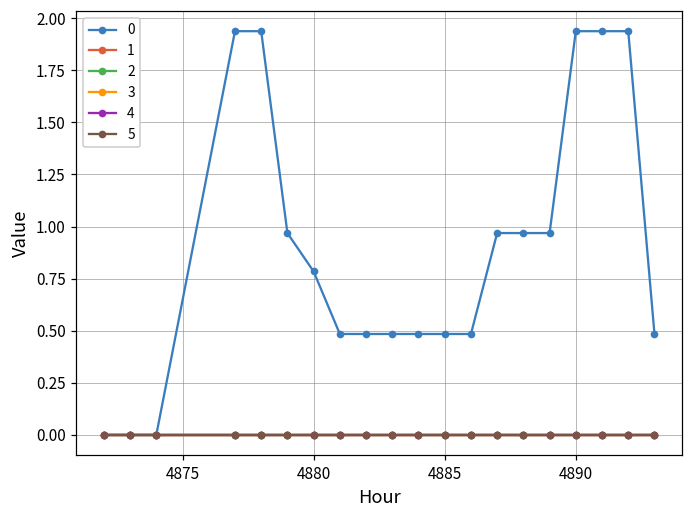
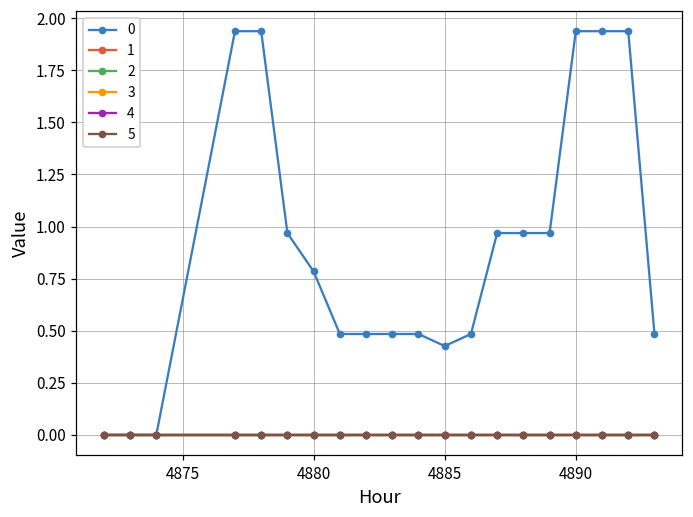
0, 4885: 0.48 -> 0.43
